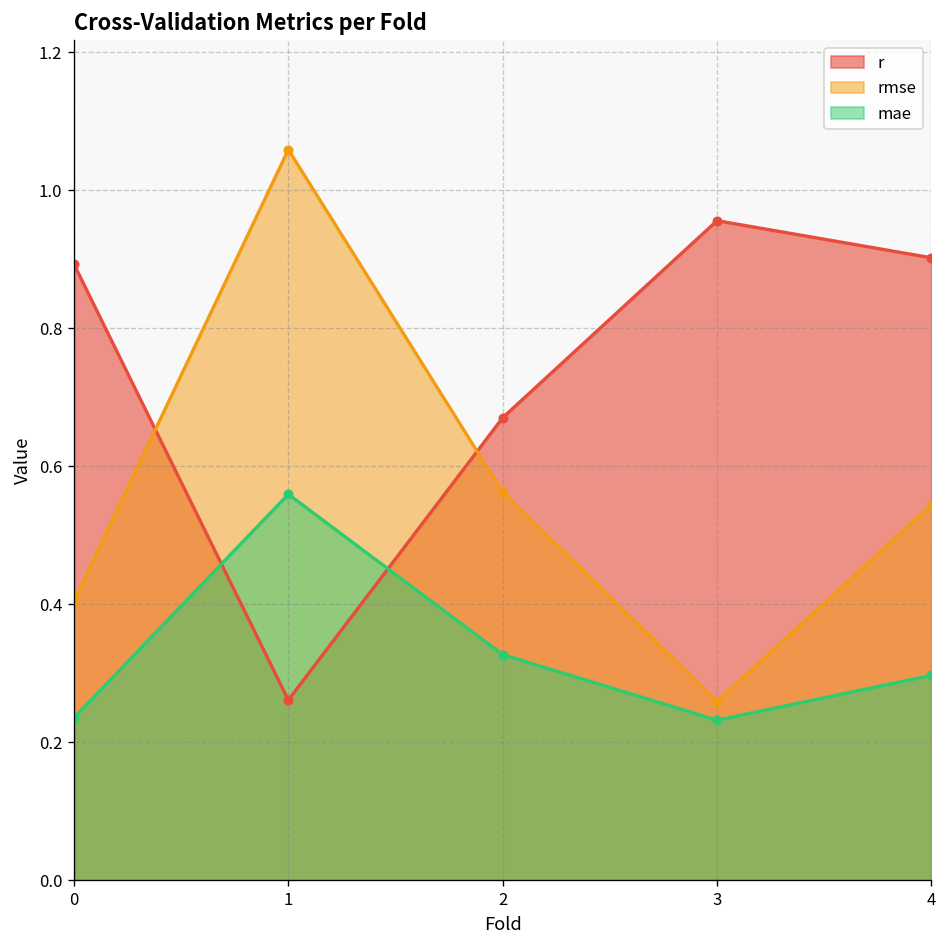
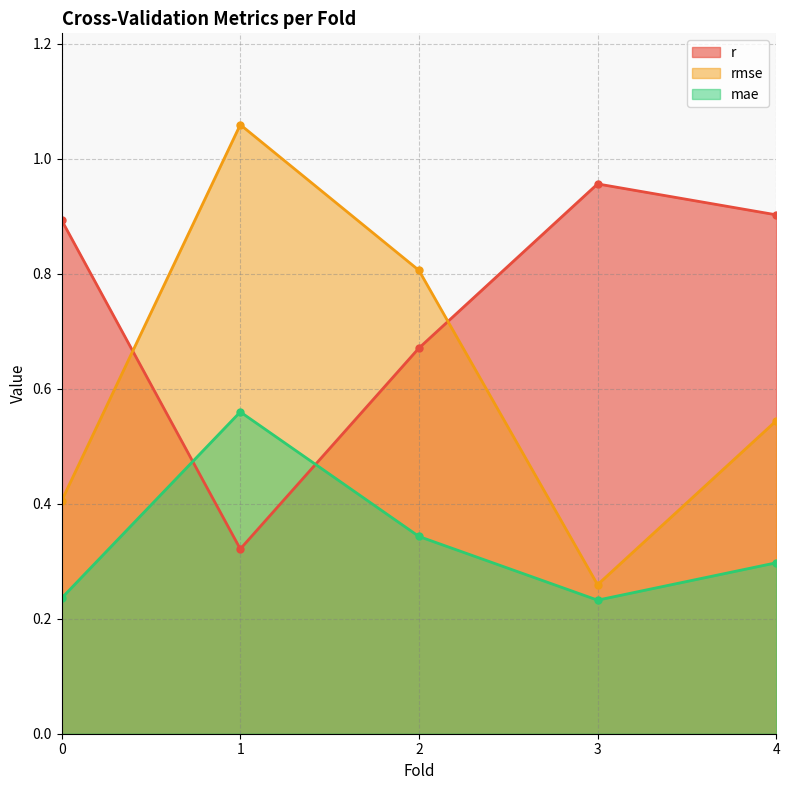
r, 1: 0.26 -> 0.32
rmse, 2: 0.56 -> 0.81
mae, 2: 0.33 -> 0.34
